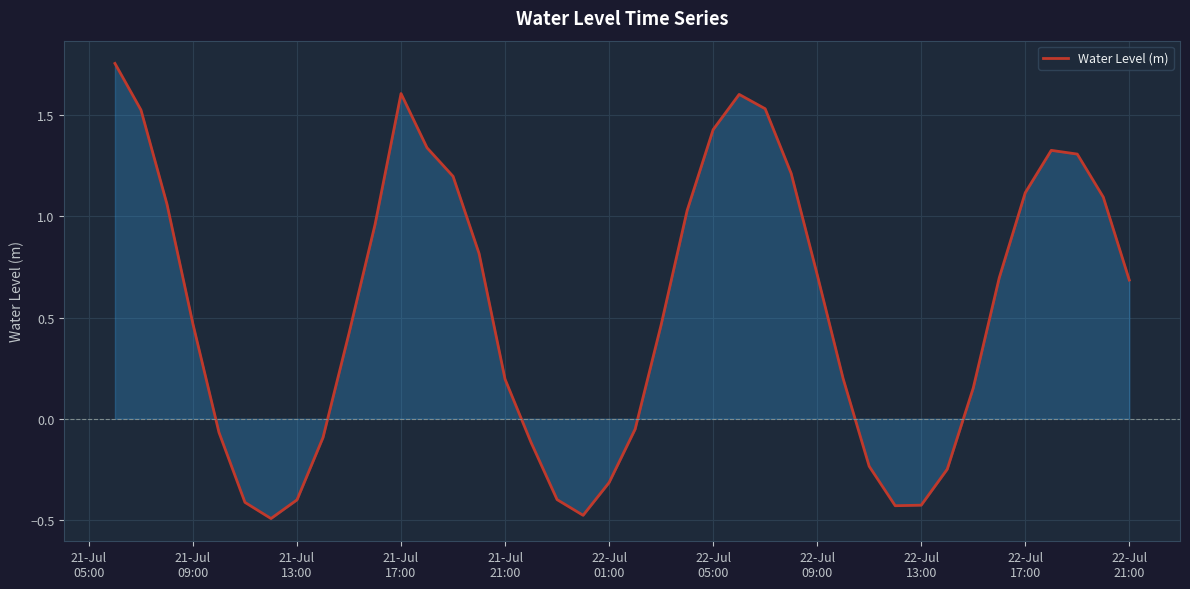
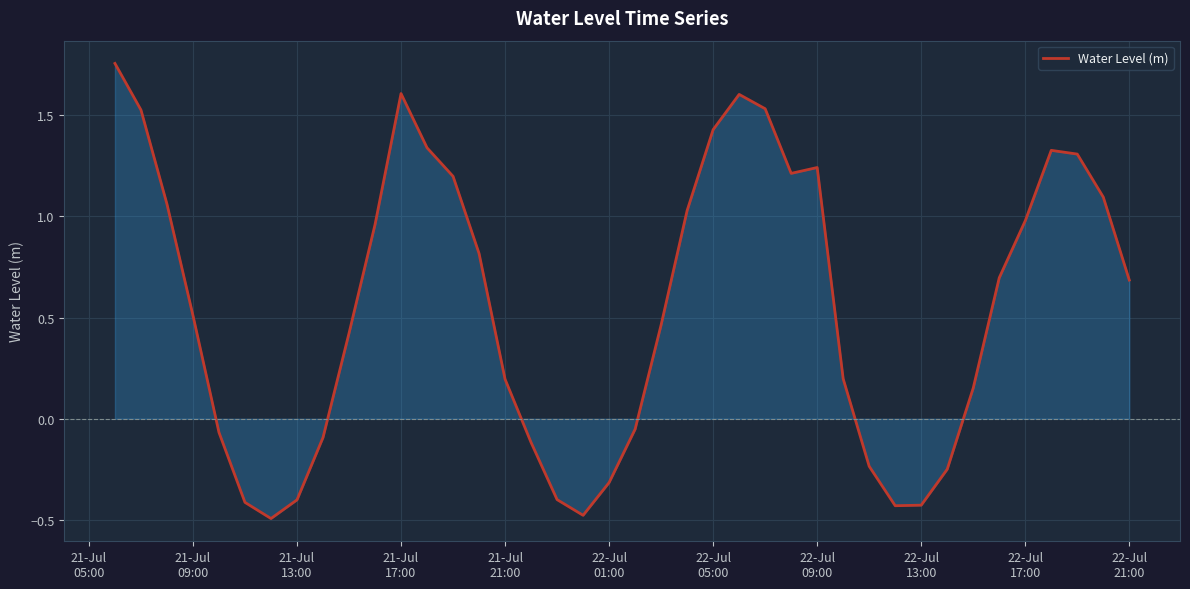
Water Level (m), 21-Jul 09:00: 0.47 -> 0.51
Water Level (m), 22-Jul 09:00: 0.71 -> 1.24
Water Level (m), 22-Jul 17:00: 1.12 -> 0.98
